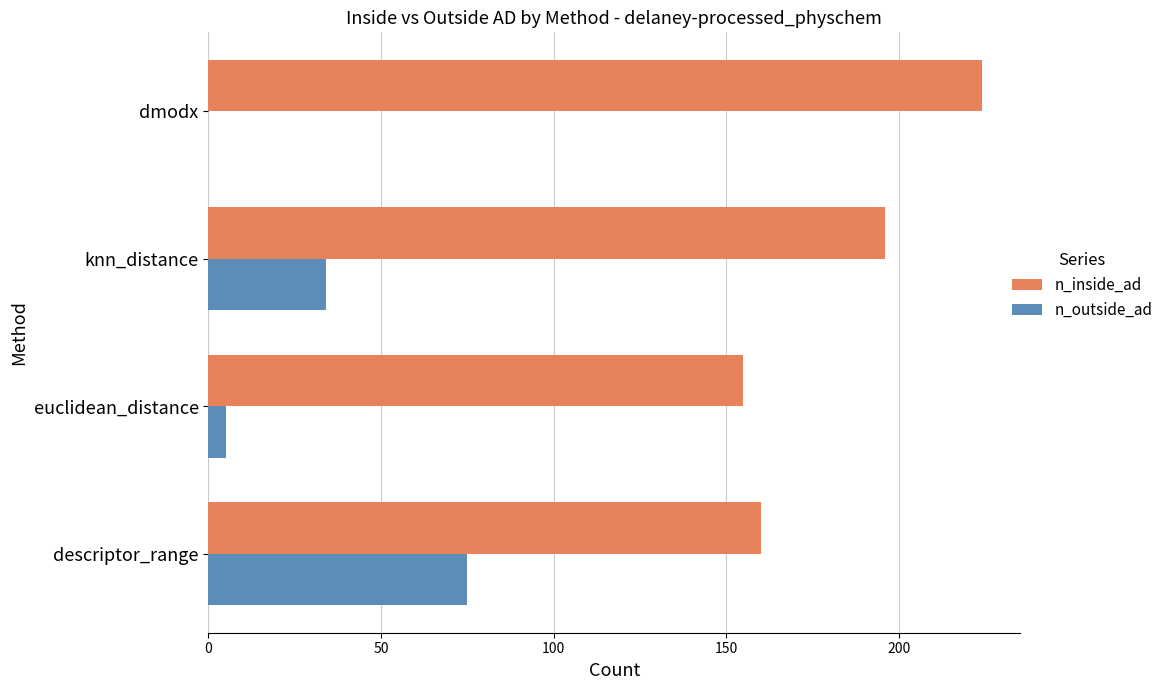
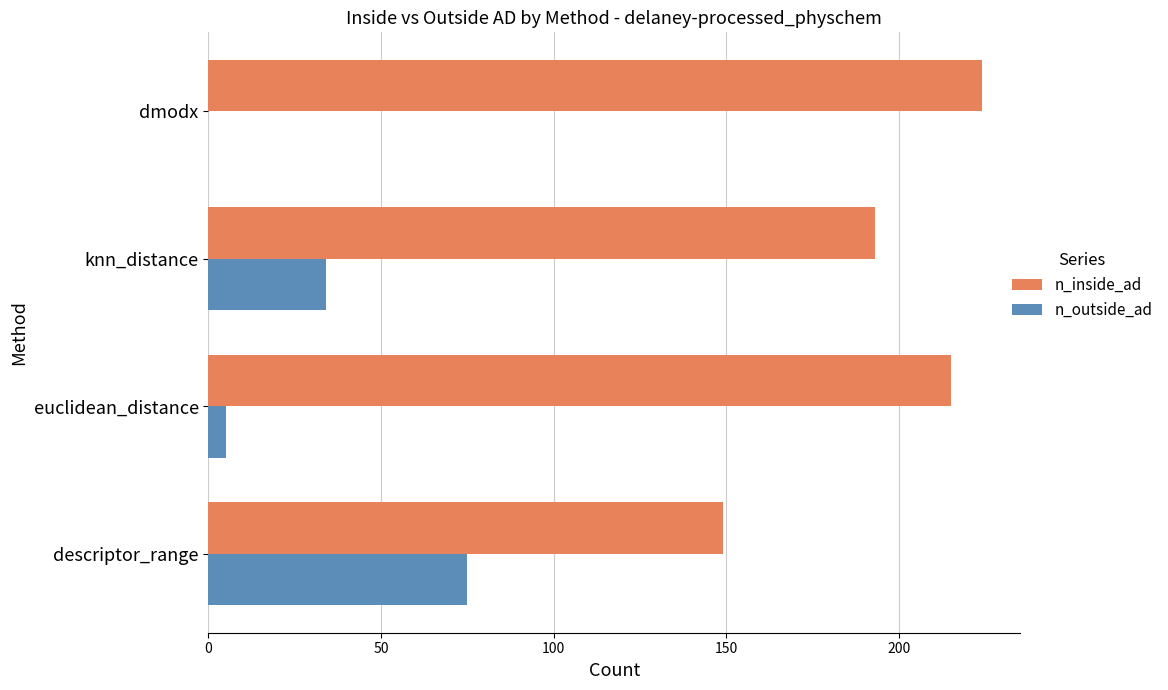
n_inside_ad, knn_distance: 196 -> 193
n_inside_ad, euclidean_distance: 155 -> 215
n_inside_ad, descriptor_range: 160 -> 149
